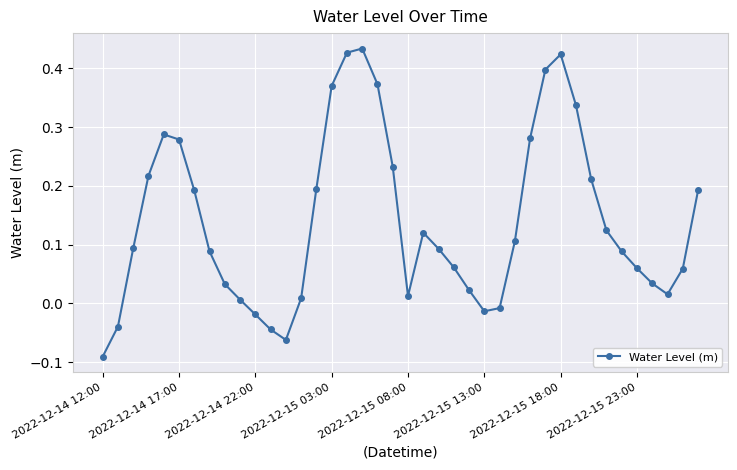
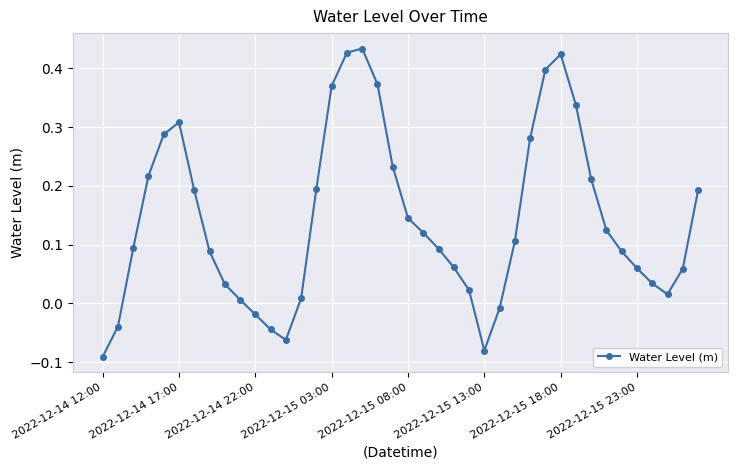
2022-12-14 17:00: 0.28 -> 0.31
2022-12-15 08:00: 0.01 -> 0.15
2022-12-15 13:00: -0.01 -> -0.08
